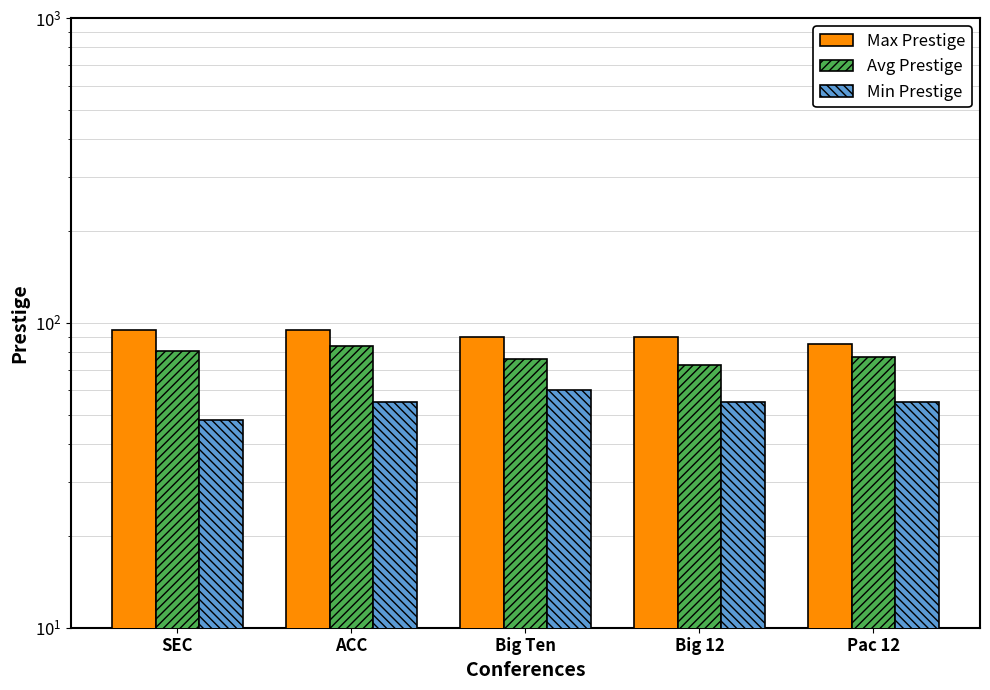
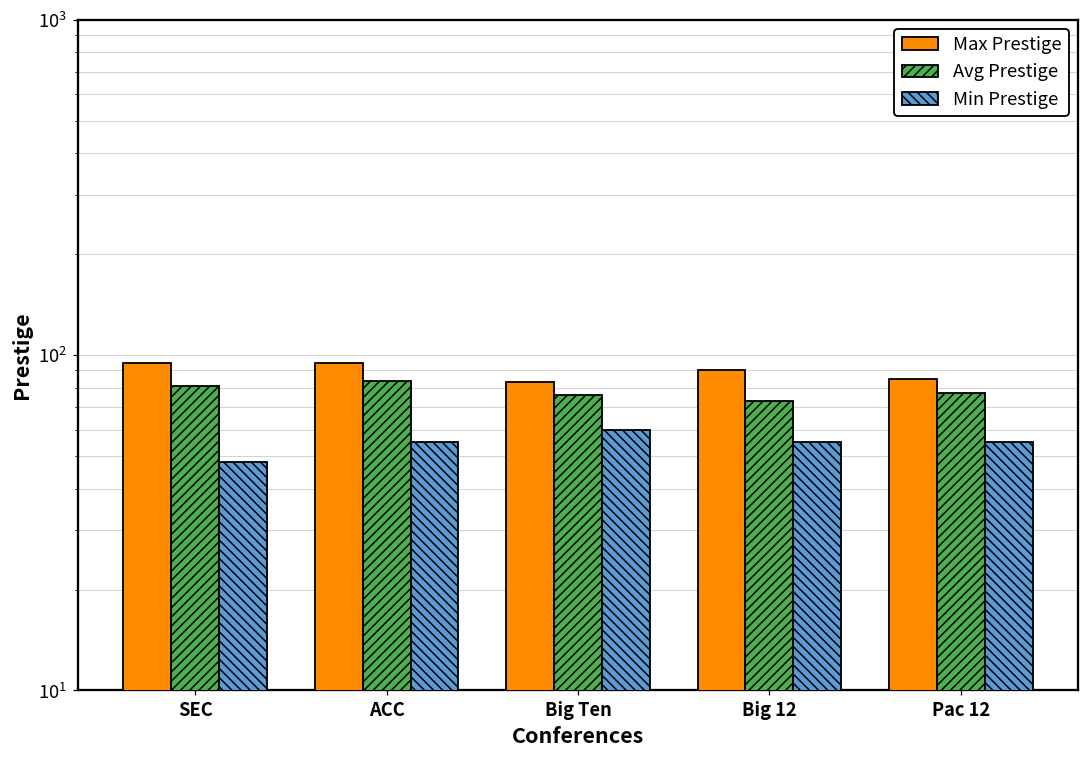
Max Prestige, Big Ten: 90 -> 83
